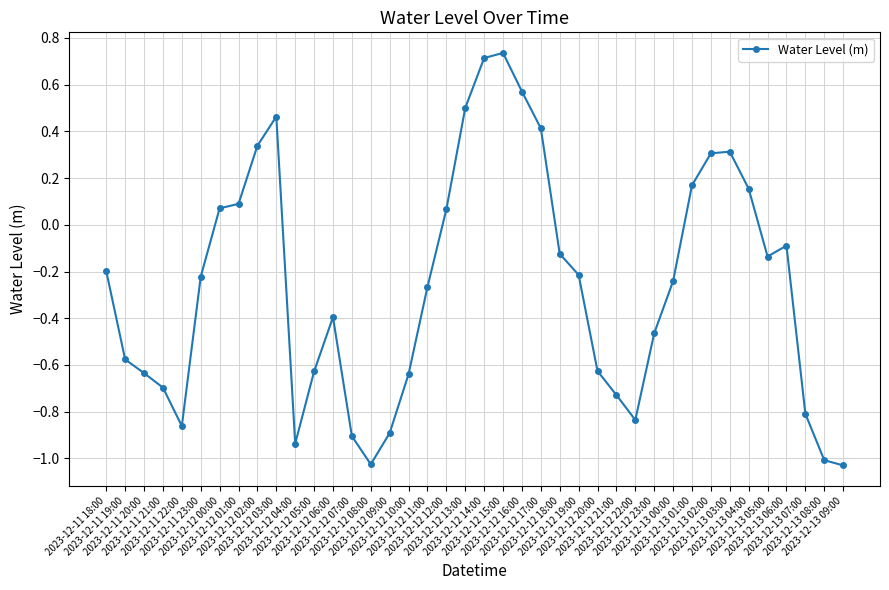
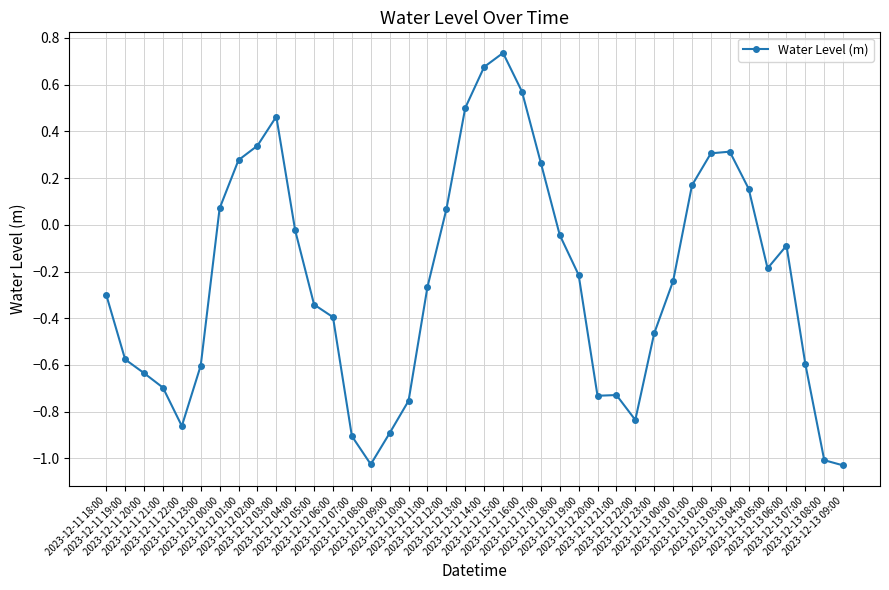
2023-12-11 18:00: -0.20 -> -0.30
2023-12-11 23:00: -0.22 -> -0.60
2023-12-12 01:00: 0.09 -> 0.28
2023-12-12 04:00: -0.94 -> -0.02
2023-12-12 05:00: -0.63 -> -0.34
2023-12-12 10:00: -0.64 -> -0.75
2023-12-12 14:00: 0.71 -> 0.68
2023-12-12 17:00: 0.41 -> 0.27
2023-12-12 18:00: -0.12 -> -0.04
2023-12-12 20:00: -0.63 -> -0.73
2023-12-13 05:00: -0.14 -> -0.19
2023-12-13 07:00: -0.81 -> -0.60
